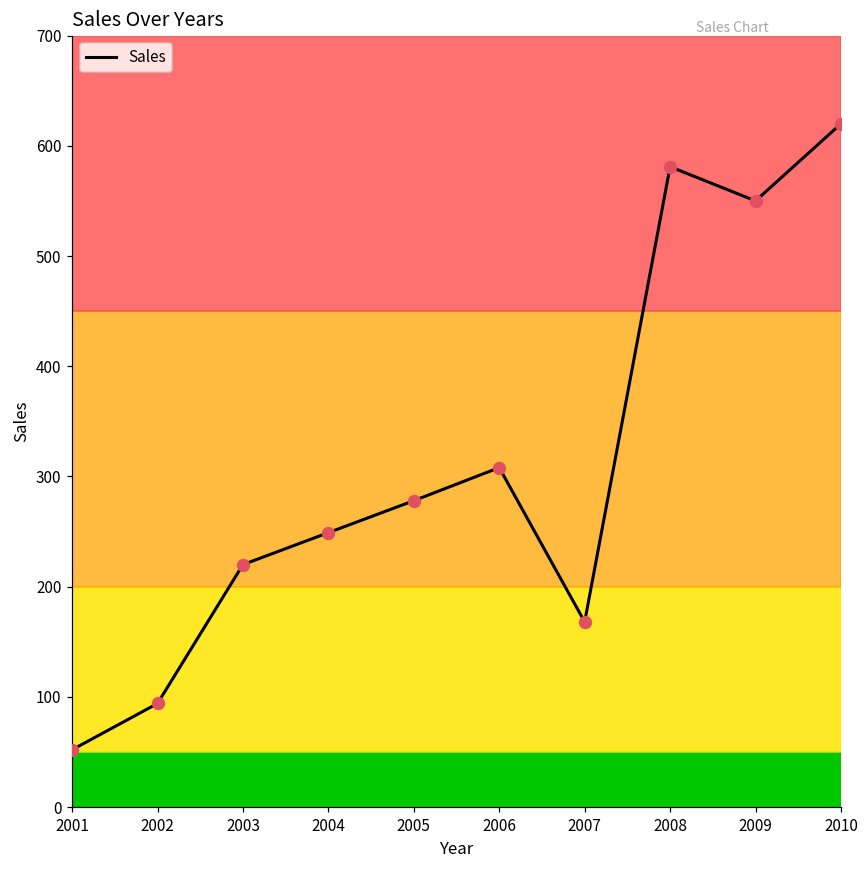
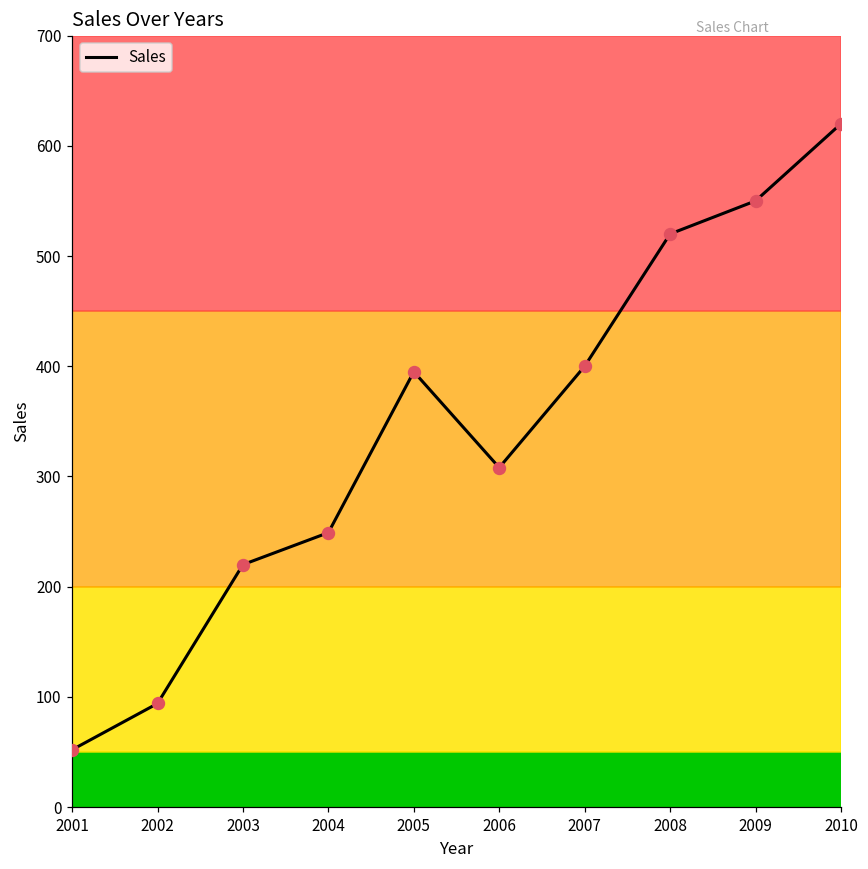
2005: 278 -> 395
2007: 168 -> 400
2008: 581 -> 520
